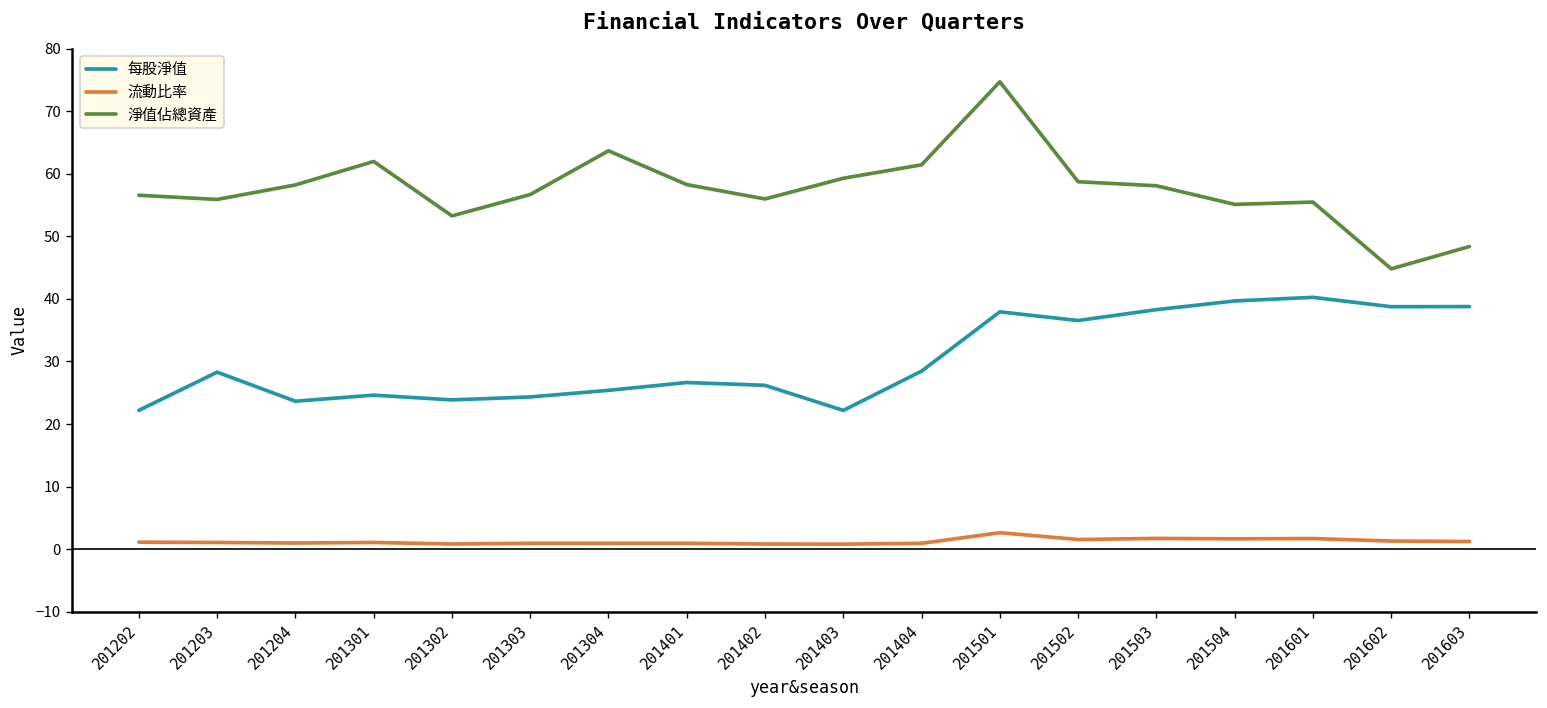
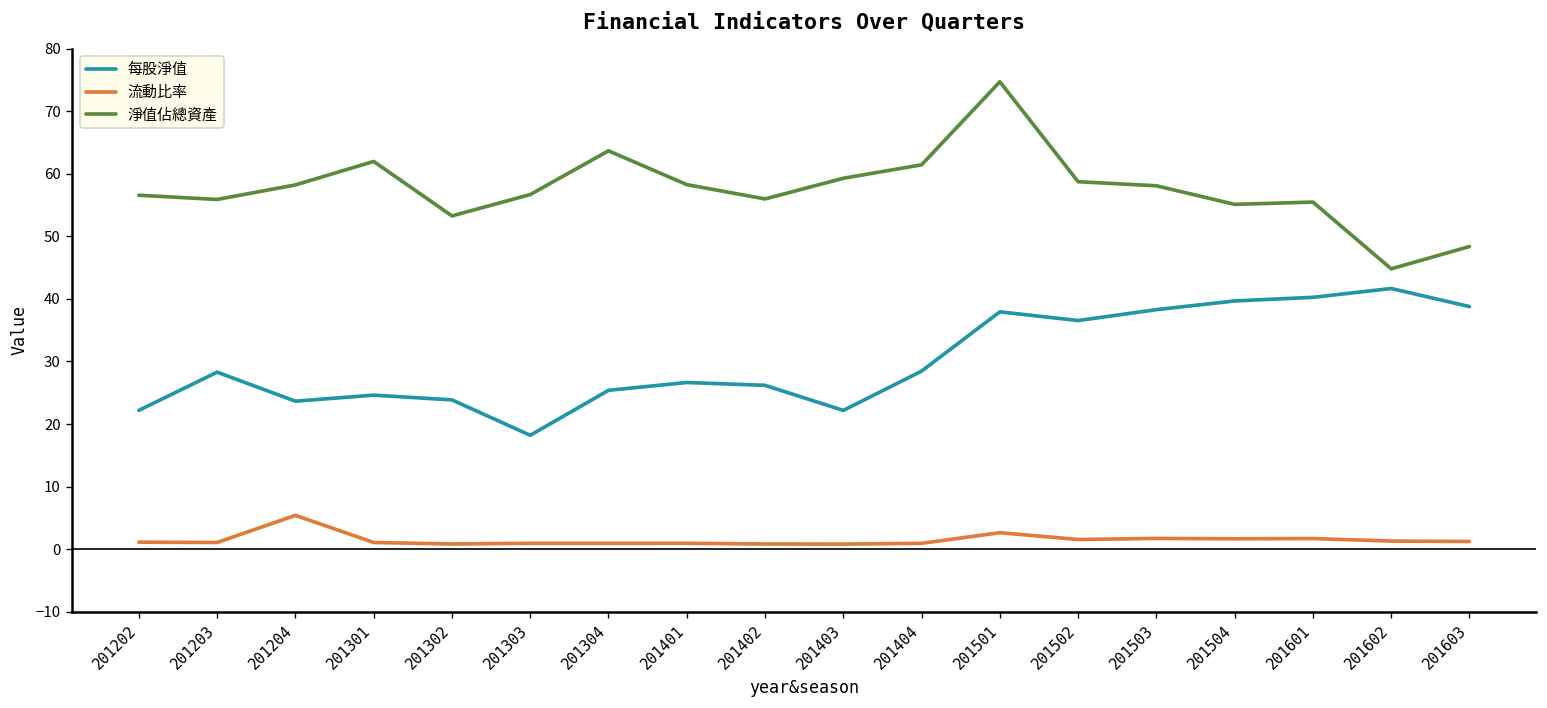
流動比率, 201204: 1 -> 5
每股淨值, 201303: 24 -> 18
每股淨值, 201602: 39 -> 42
